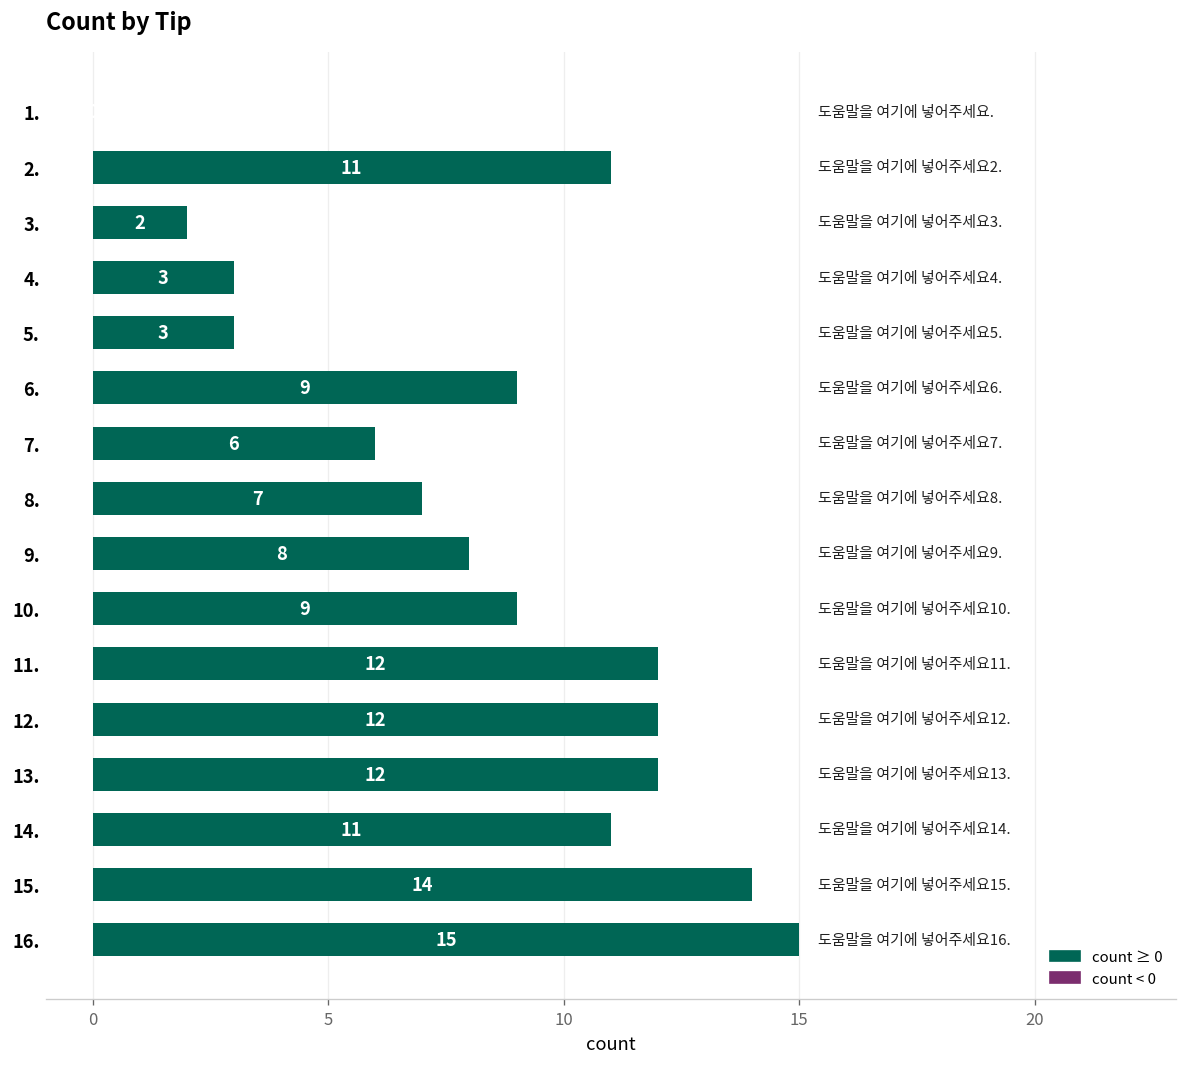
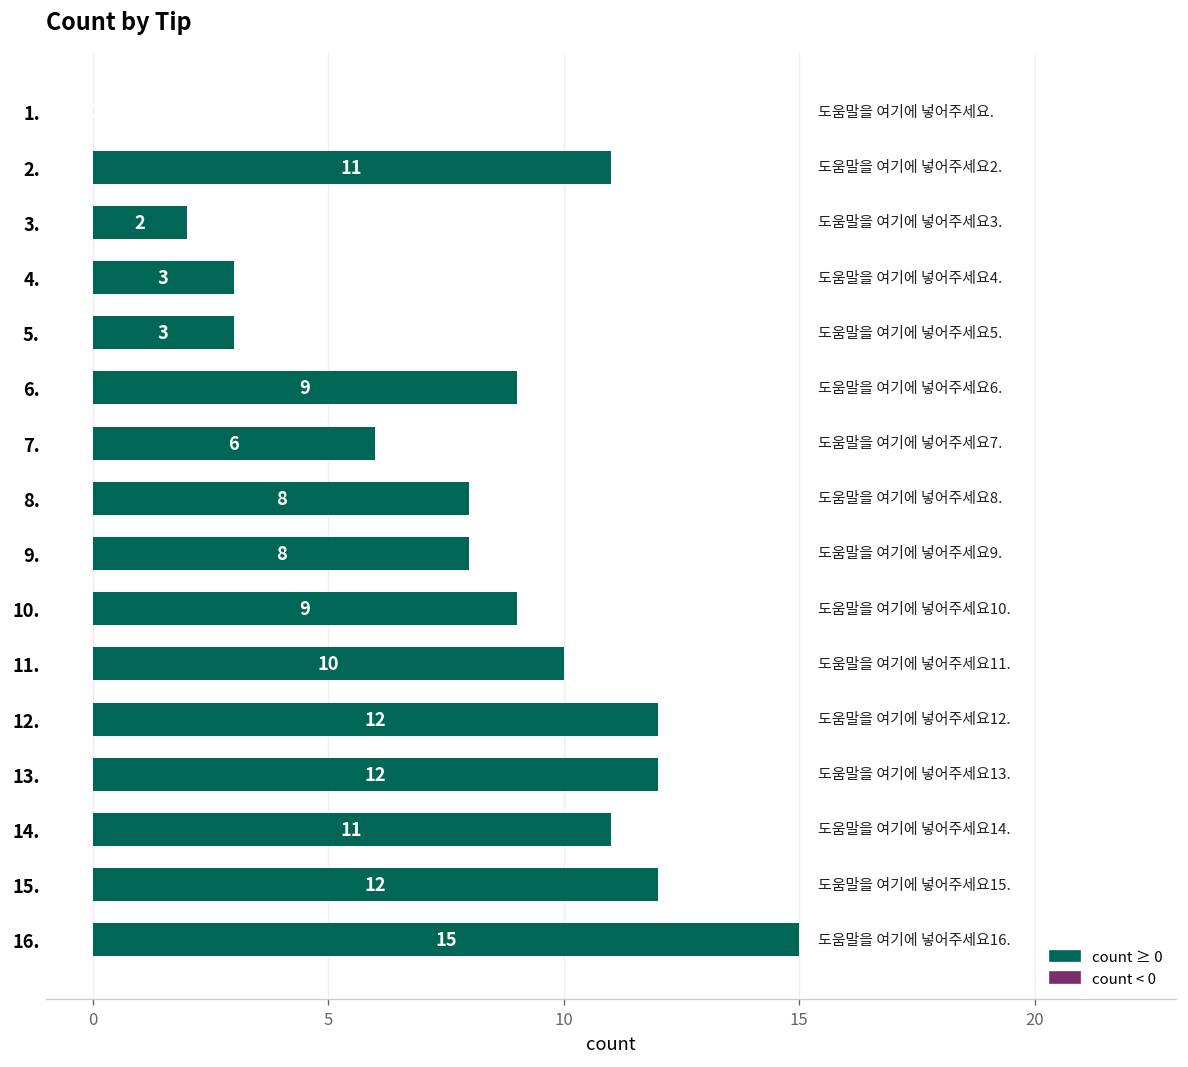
8.: 7 -> 8
11.: 12 -> 10
15.: 14 -> 12
